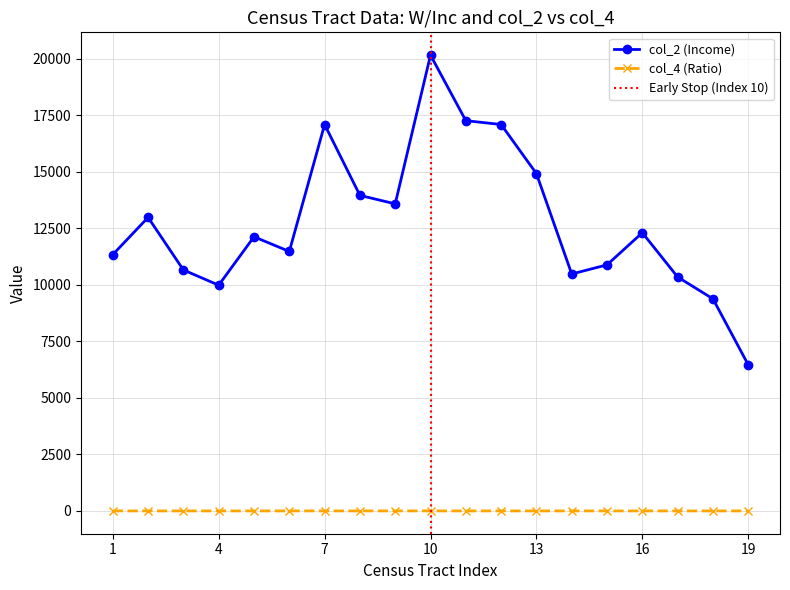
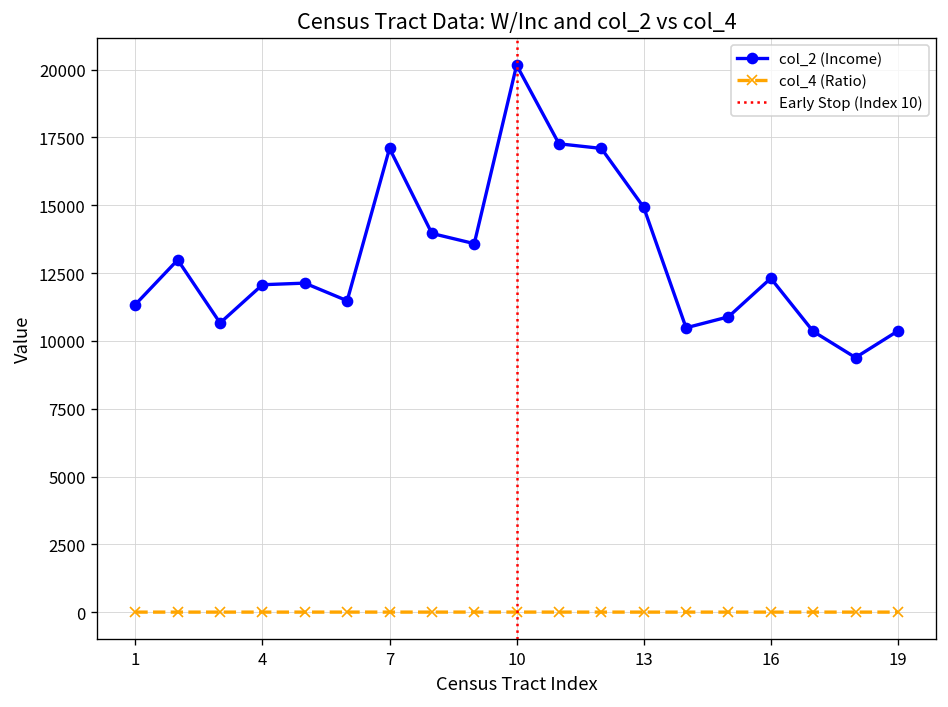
col_2 (Income), 4: 10000 -> 12100
col_2 (Income), 19: 6500 -> 10400
